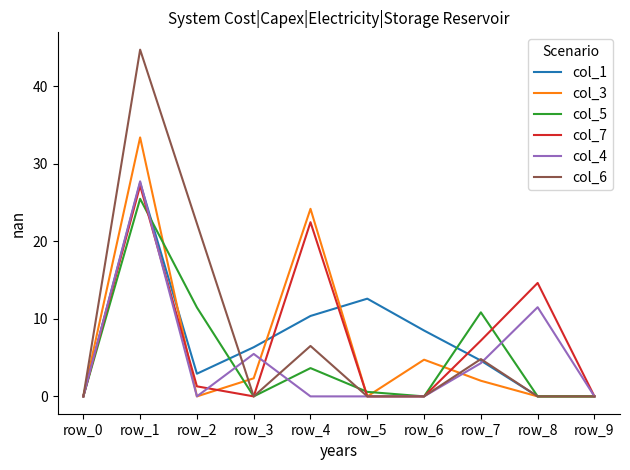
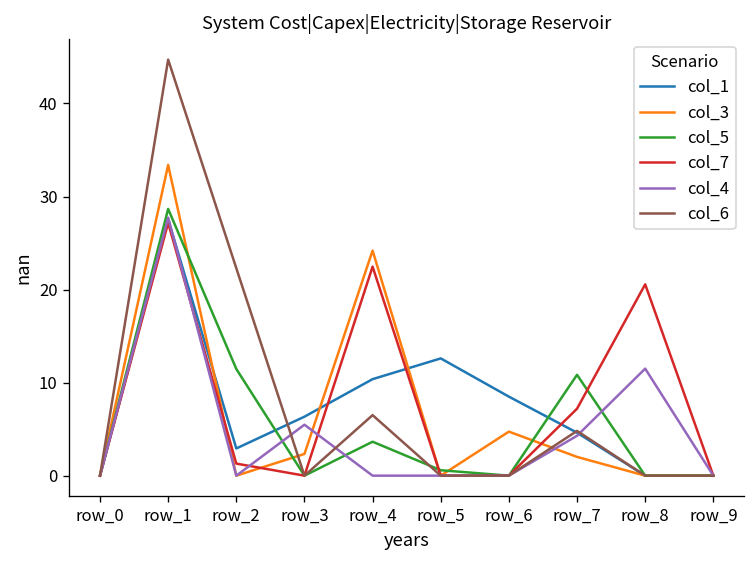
col_5, row_1: 25 -> 29
col_7, row_8: 15 -> 21
